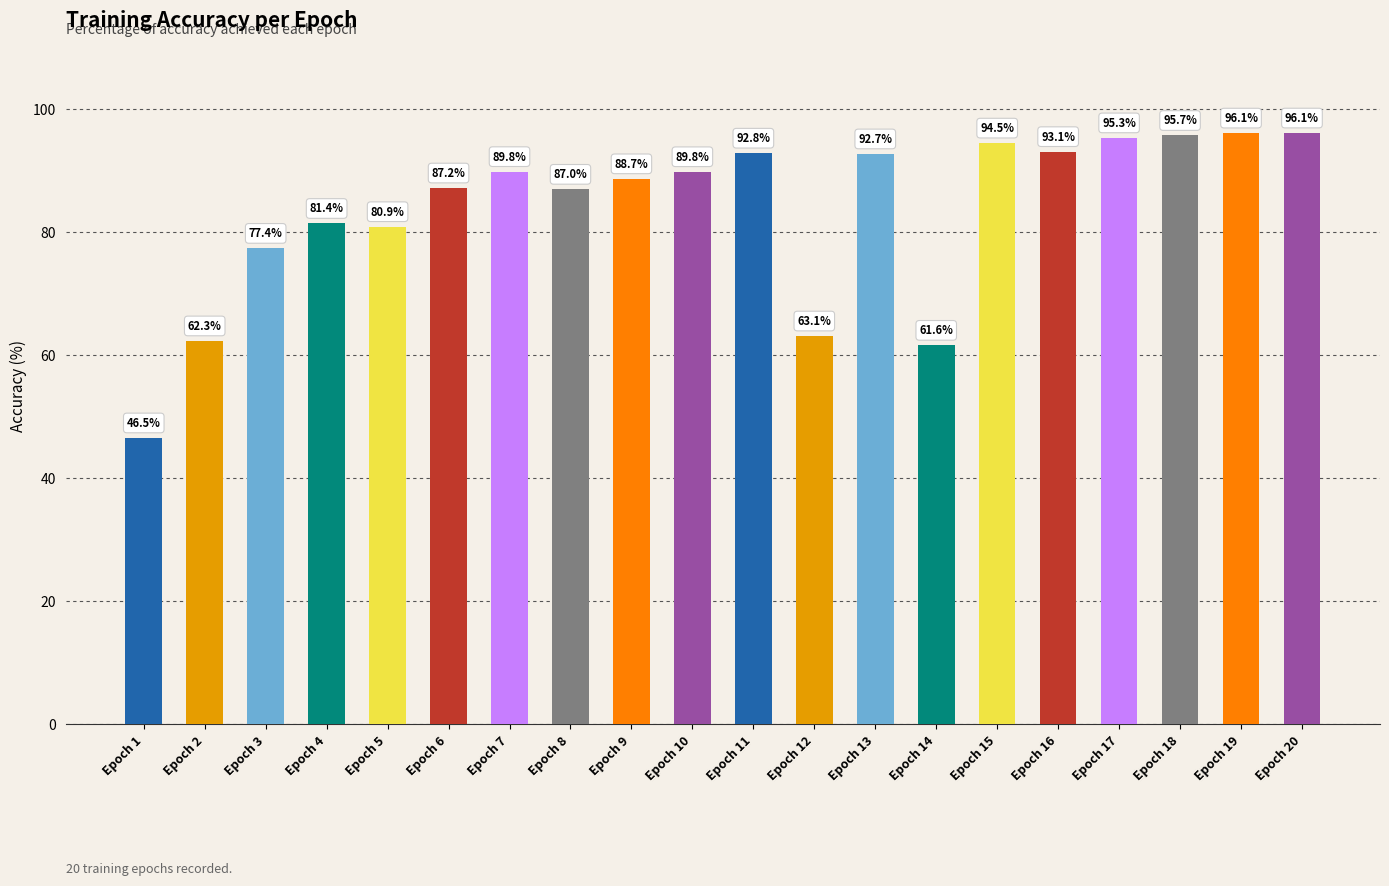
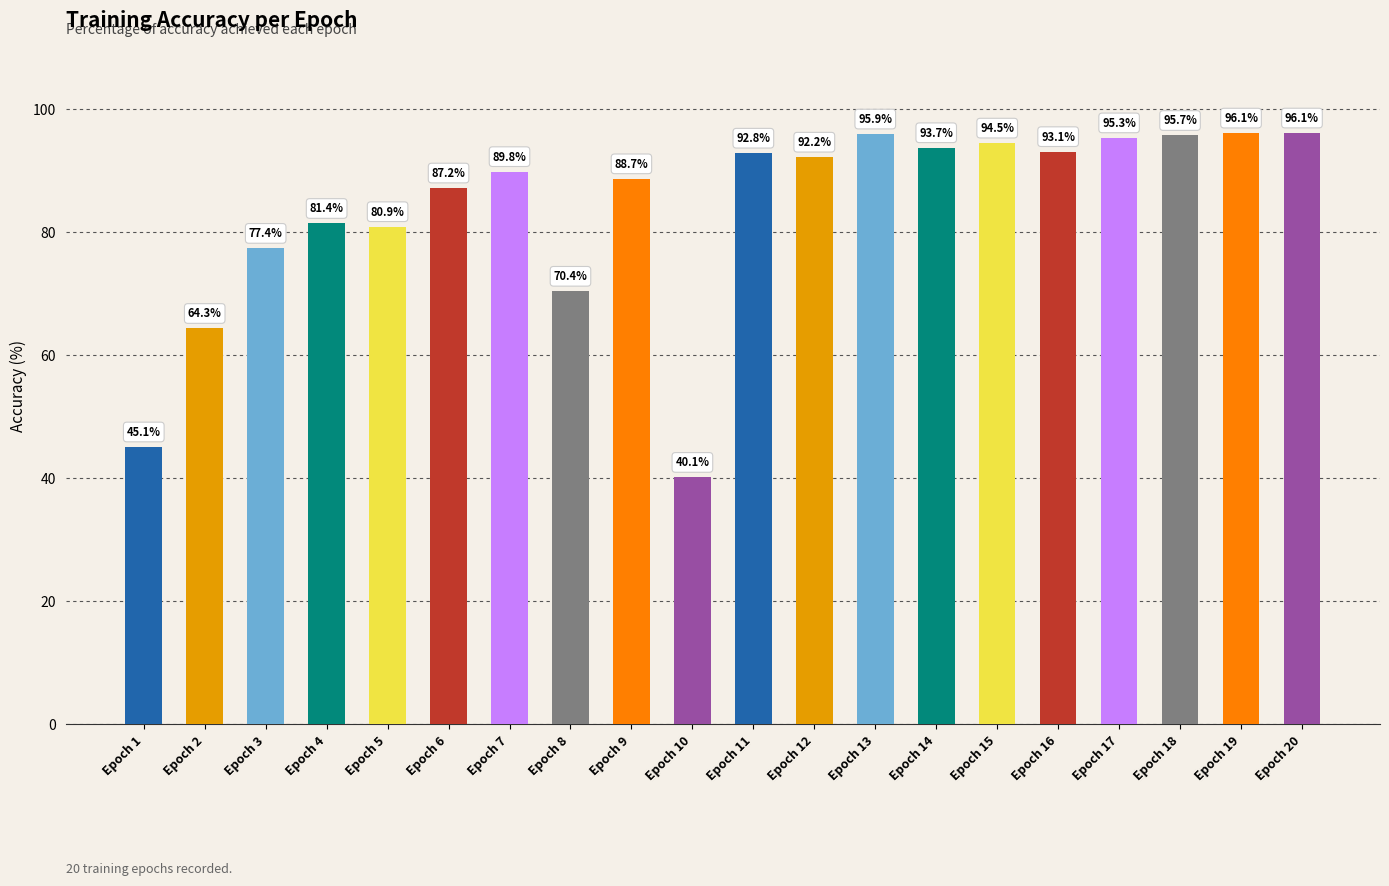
Epoch 1: 46.5% -> 45.1%
Epoch 2: 62.3% -> 64.3%
Epoch 8: 87.0% -> 70.4%
Epoch 10: 89.8% -> 40.1%
Epoch 12: 63.1% -> 92.2%
Epoch 13: 92.7% -> 95.9%
Epoch 14: 61.6% -> 93.7%
